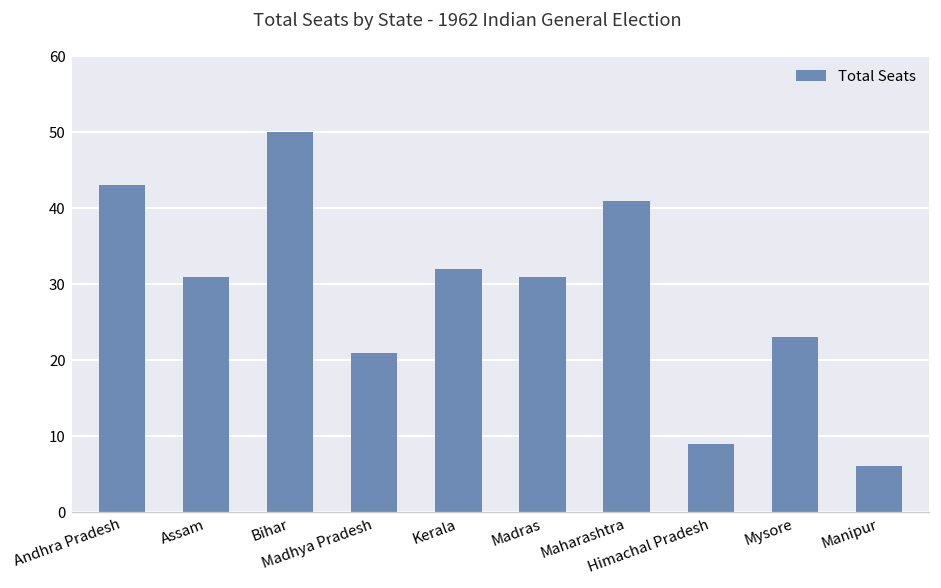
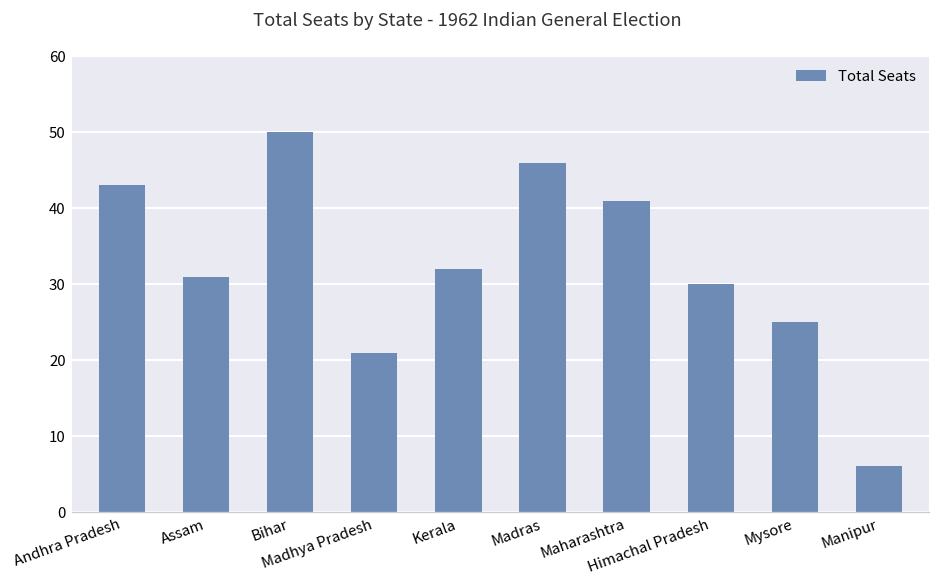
Madras: 31 -> 46
Himachal Pradesh: 9 -> 30
Mysore: 23 -> 25
